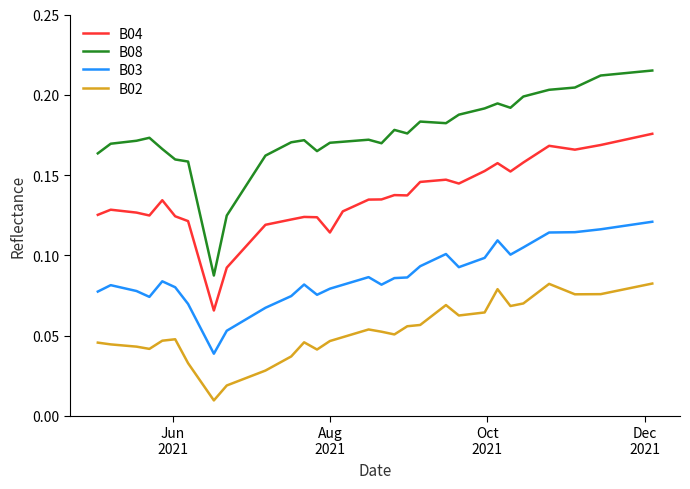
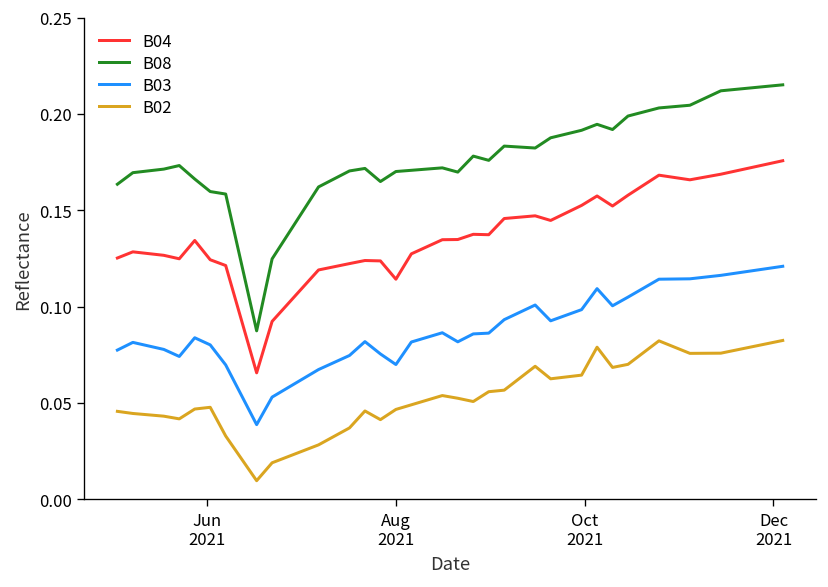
B03, Aug 2021: 0.079 -> 0.070
